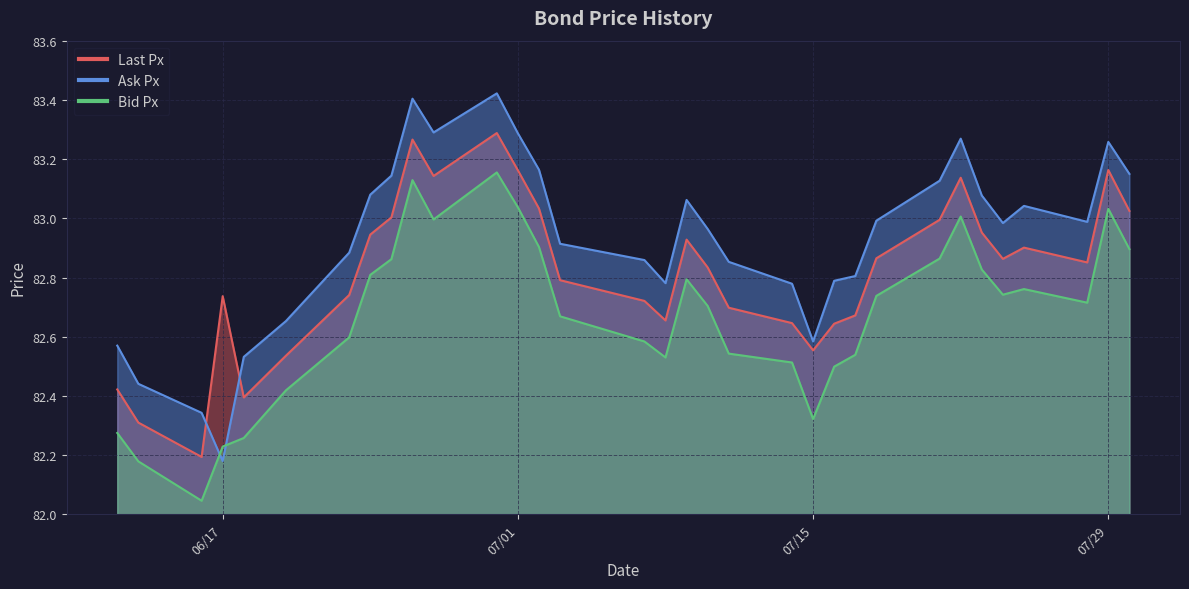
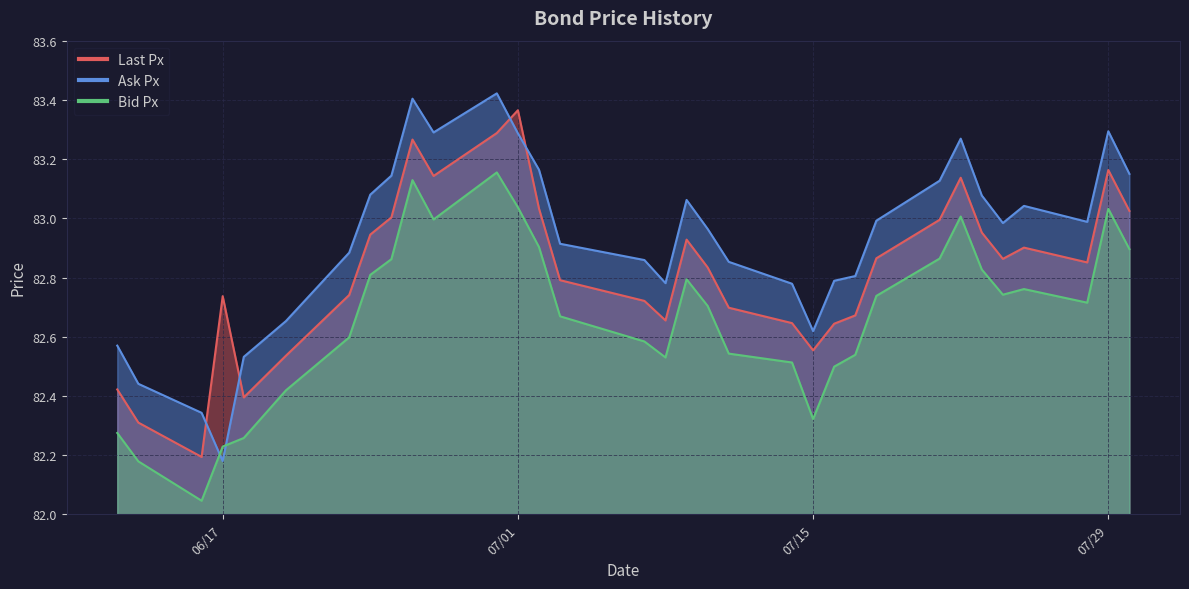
Last Px, 07/01: 83.16 -> 83.37
Ask Px, 07/15: 82.58 -> 82.62
Ask Px, 07/29: 83.26 -> 83.29
